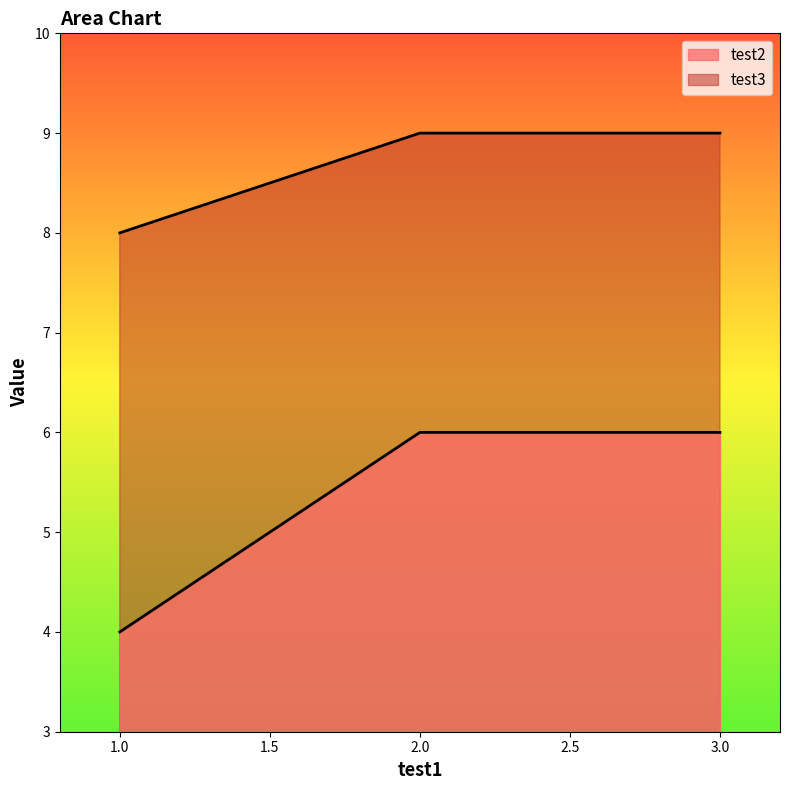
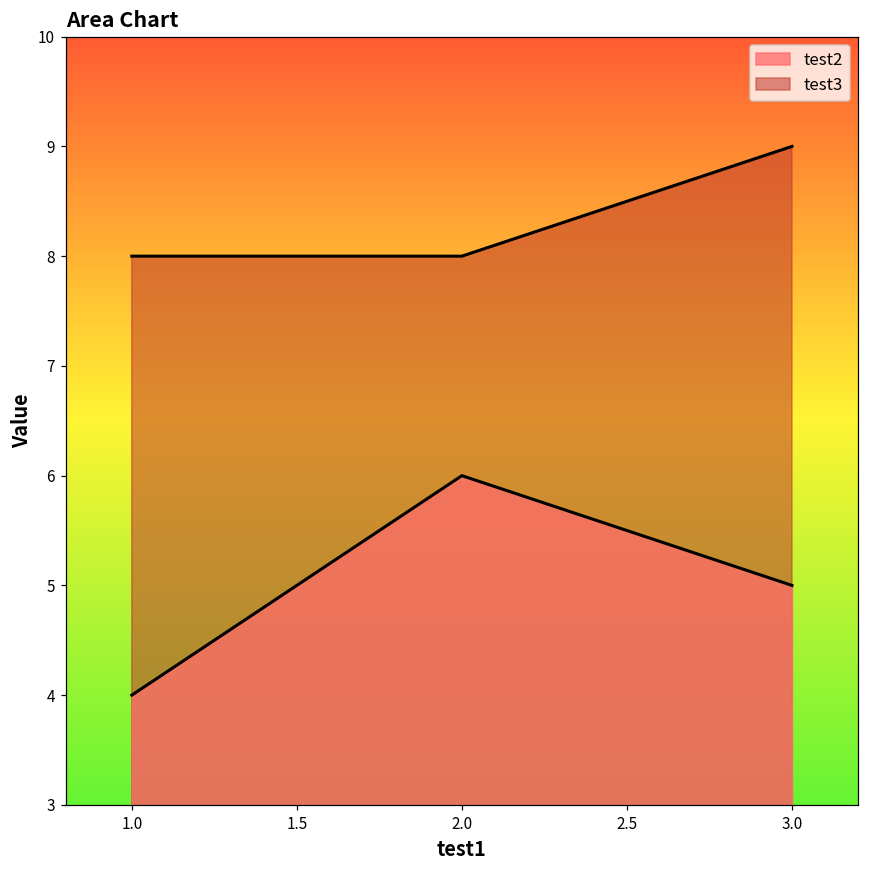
test3, 2.0: 9 -> 8
test2, 3.0: 6 -> 5
